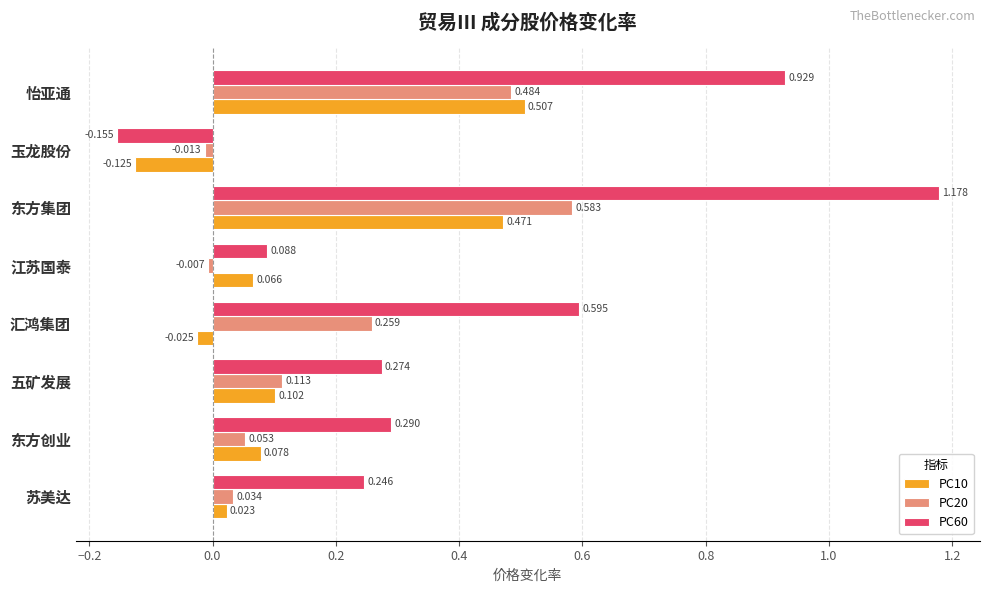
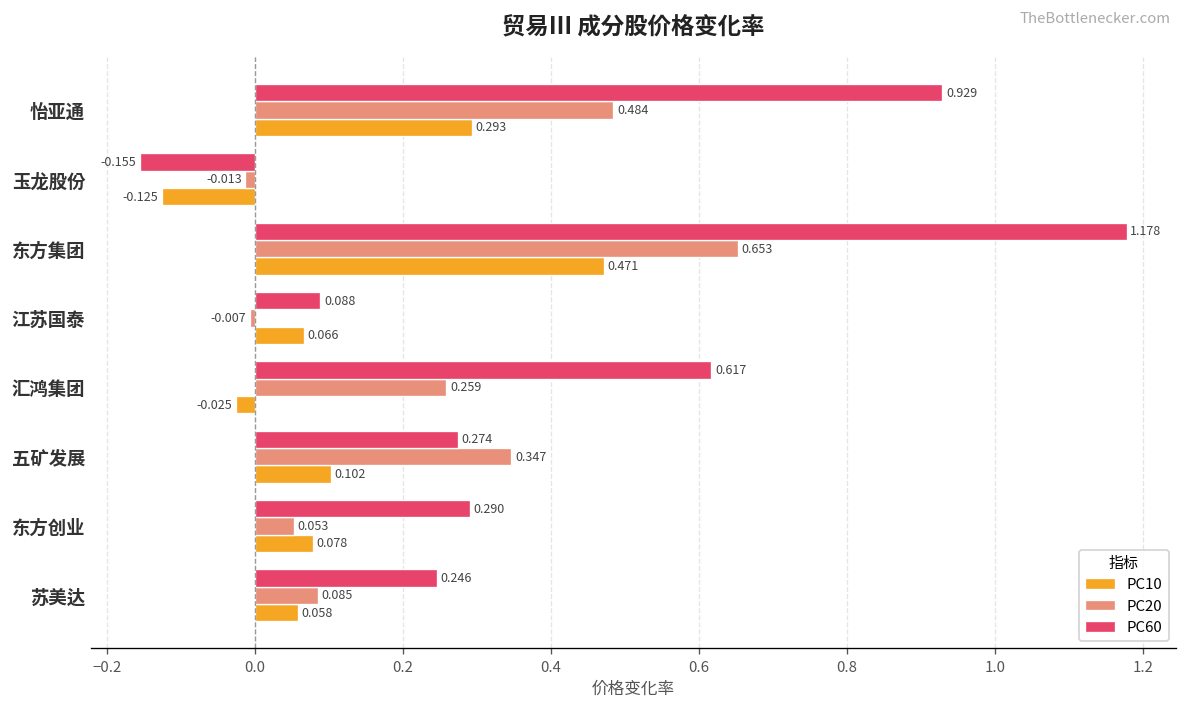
PC10, 怡亚通: 0.507 -> 0.293
PC20, 东方集团: 0.583 -> 0.653
PC60, 汇鸿集团: 0.595 -> 0.617
PC20, 五矿发展: 0.113 -> 0.347
PC20, 苏美达: 0.034 -> 0.085
PC10, 苏美达: 0.023 -> 0.058
